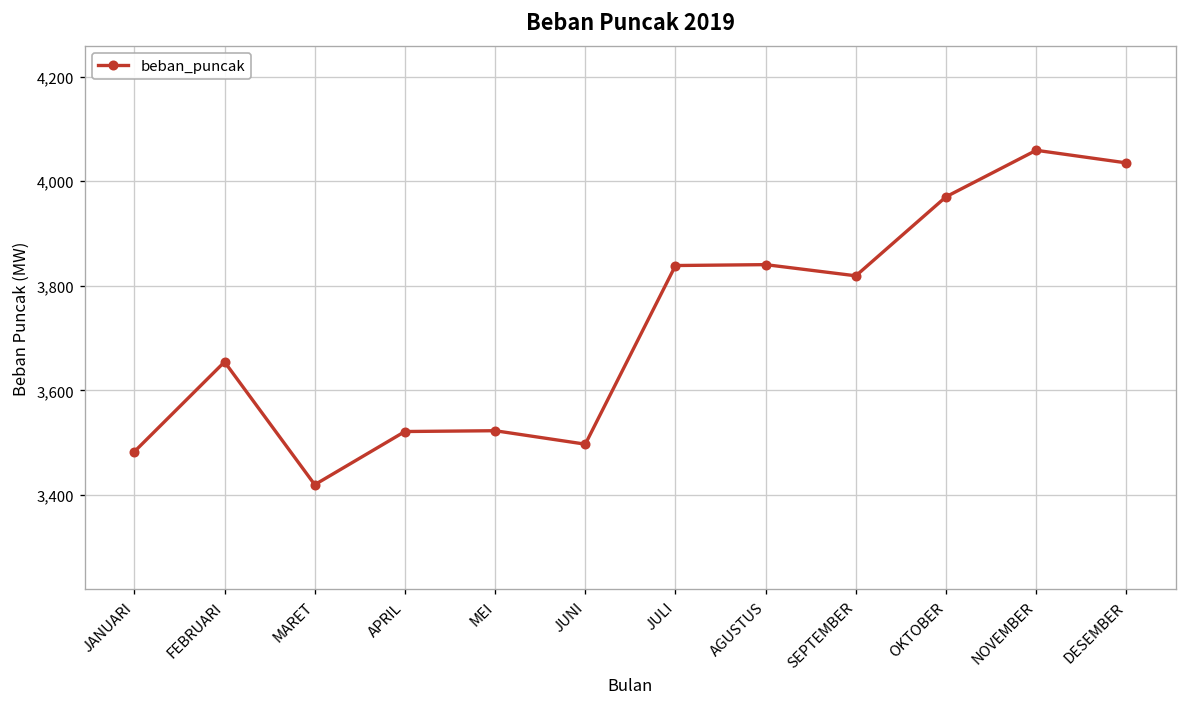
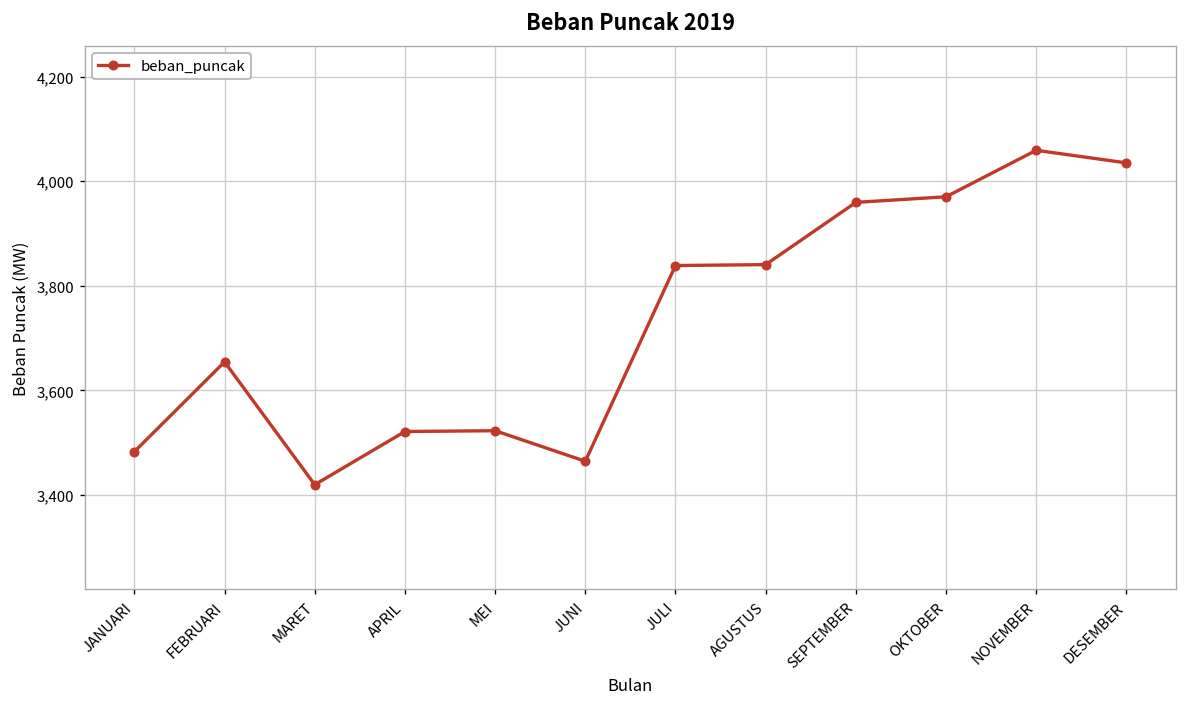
JUNI: 3,500 -> 3,460
SEPTEMBER: 3,820 -> 3,960
